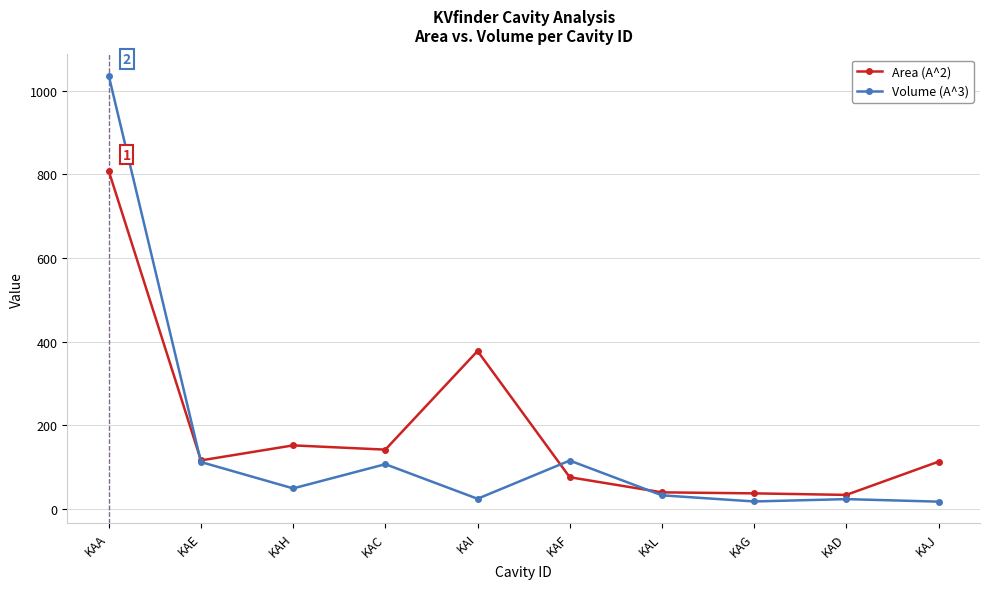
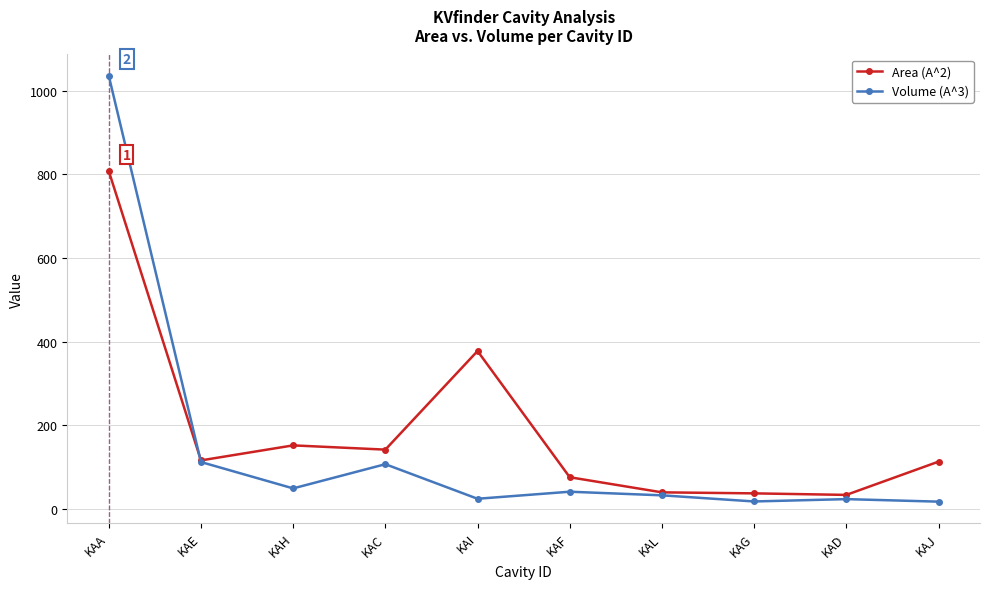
Volume (A^3), KAF: 120 -> 40
